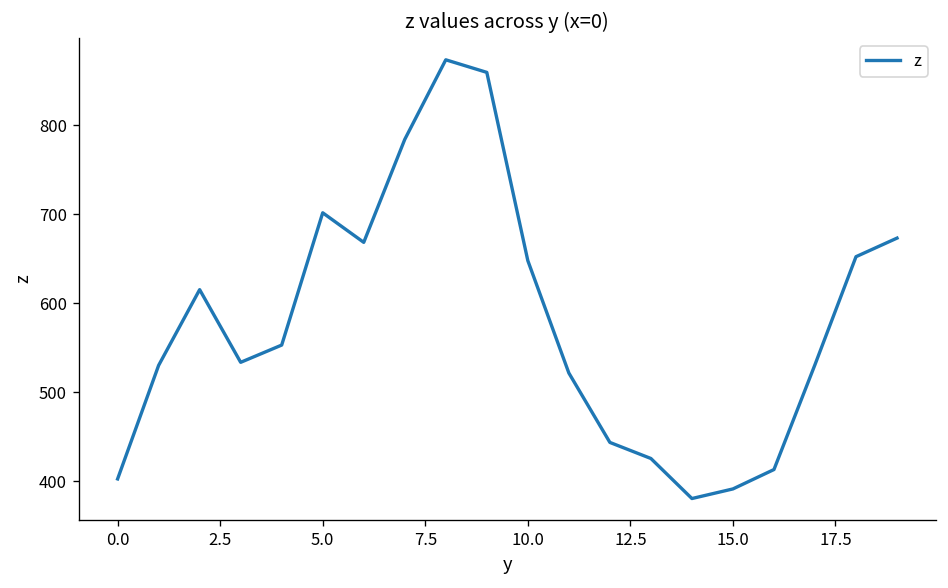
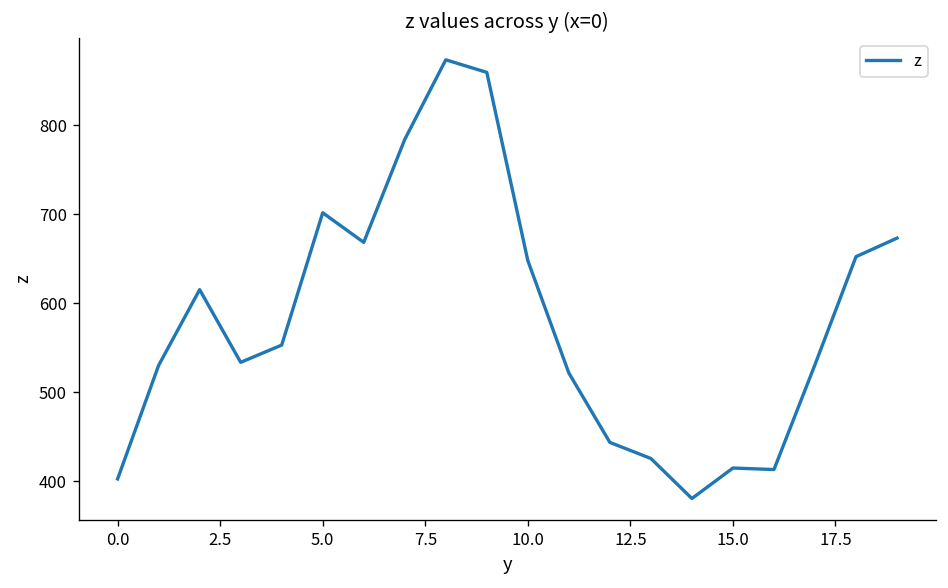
15.0: 390 -> 410
